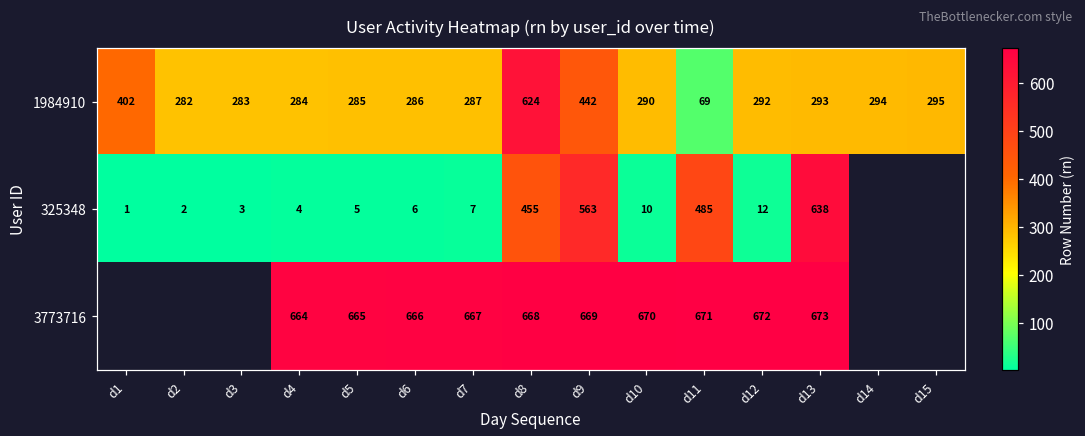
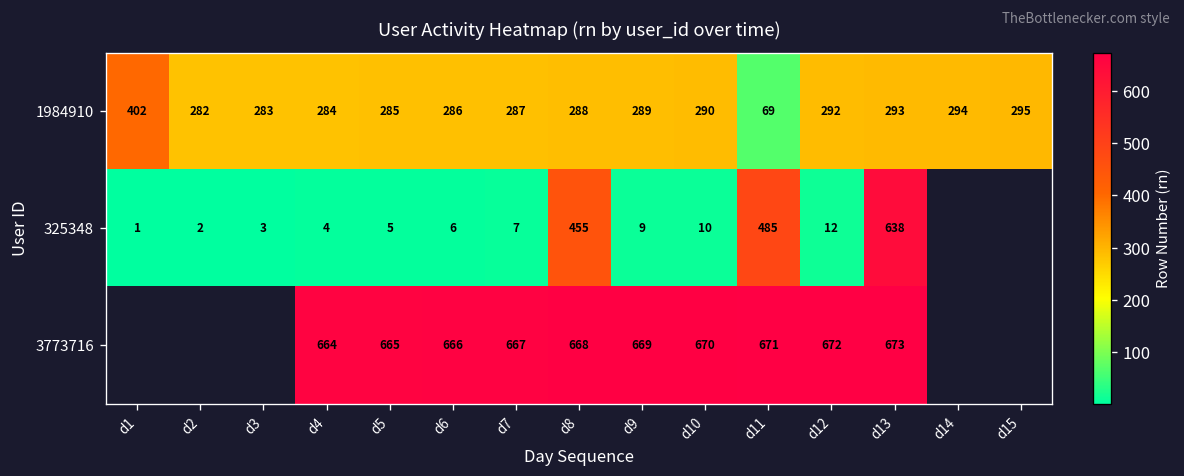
1984910, d8: 624 -> 288
1984910, d9: 442 -> 289
325348, d9: 563 -> 9
